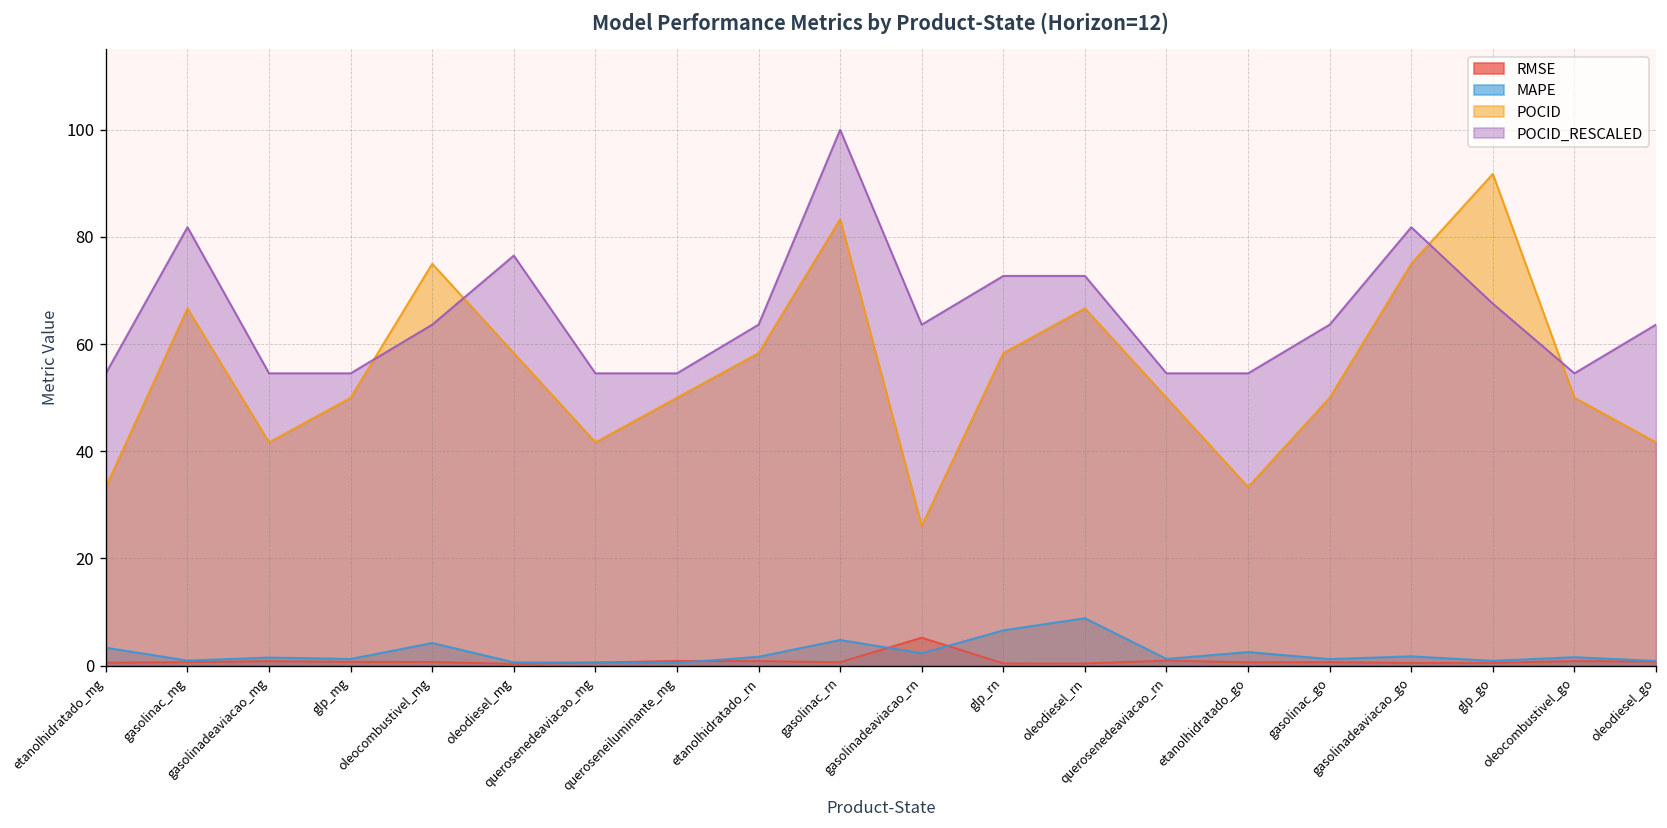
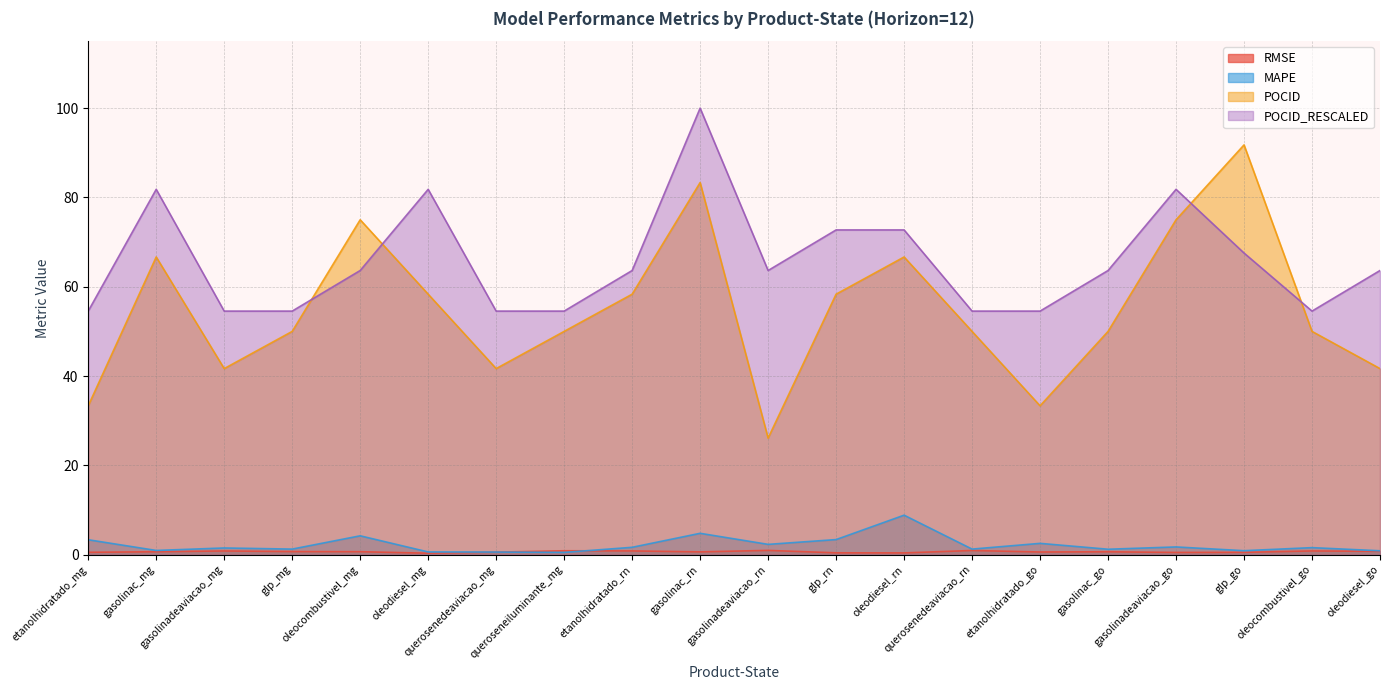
POCID_RESCALED, oleodiesel_mg: 77 -> 82
RMSE, gasolinadeaviacao_rn: 5 -> 1
MAPE, glp_rn: 7 -> 3
